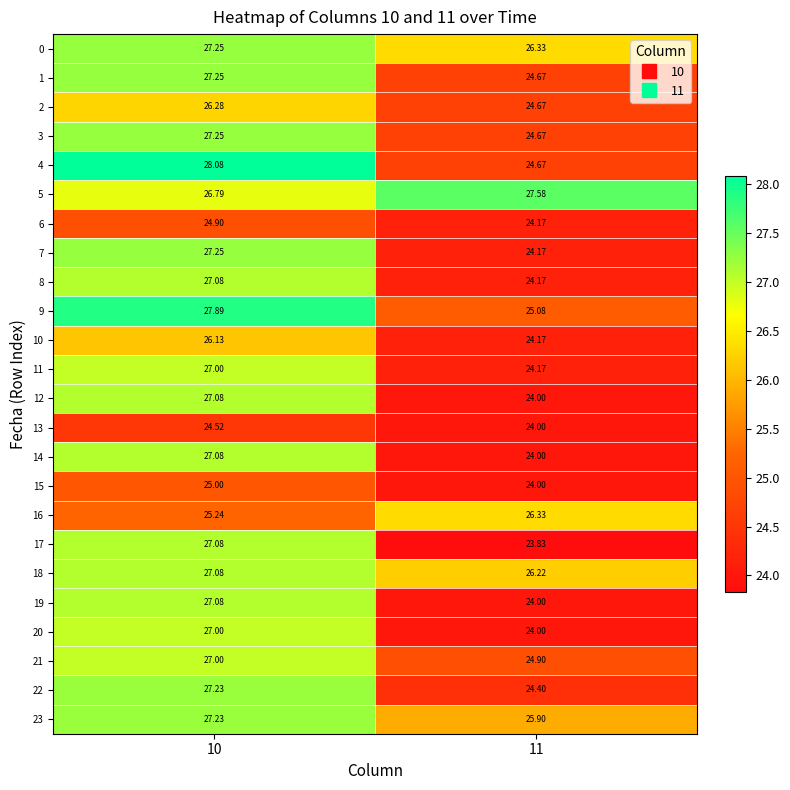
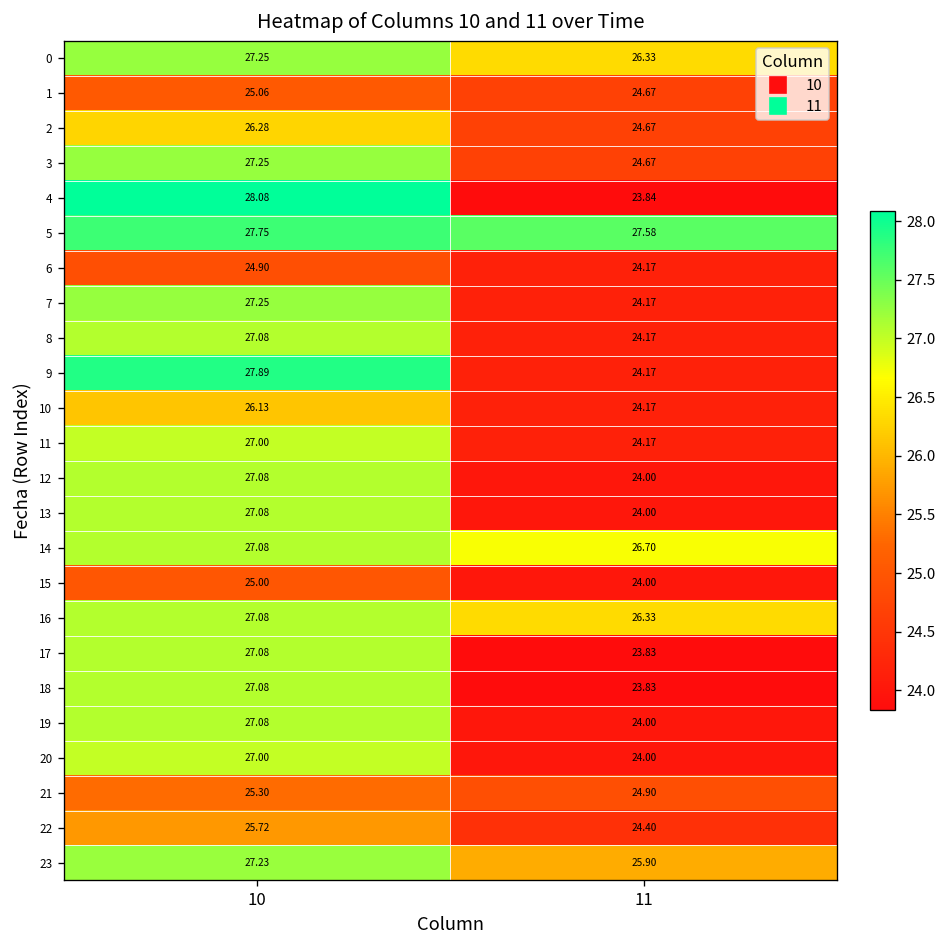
1, 10: 27.25 -> 25.06
4, 11: 24.67 -> 23.84
5, 10: 26.79 -> 27.75
9, 11: 25.08 -> 24.17
13, 10: 24.52 -> 27.08
14, 11: 24.00 -> 26.70
16, 10: 25.24 -> 27.08
18, 11: 26.22 -> 23.83
21, 10: 27.00 -> 25.30
22, 10: 27.23 -> 25.72
